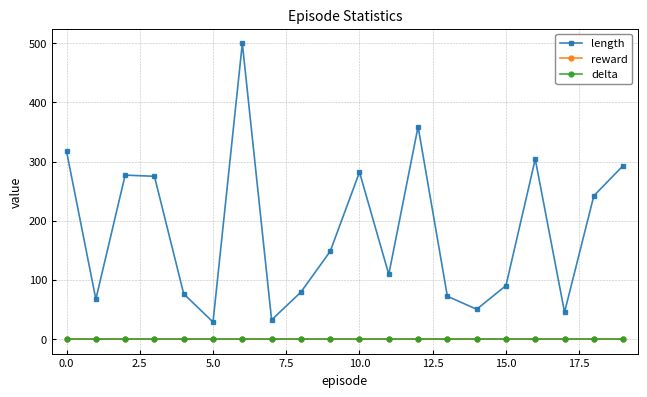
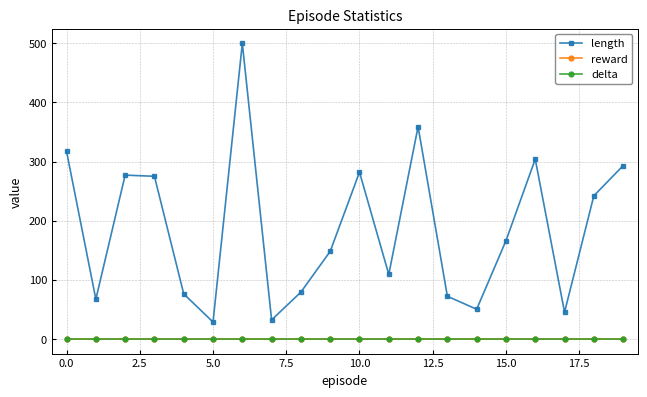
length, 15.0: 90 -> 170
